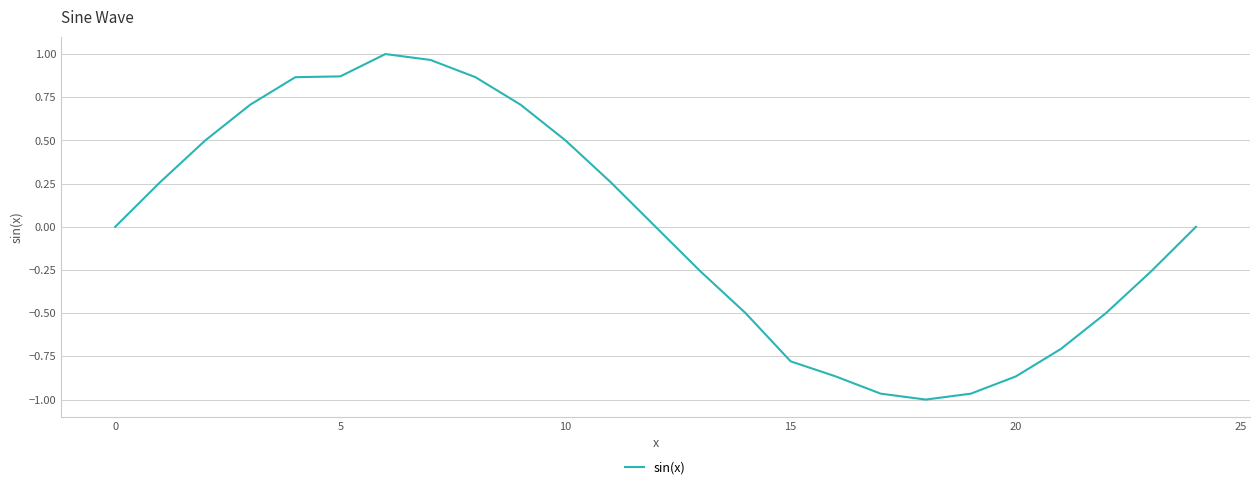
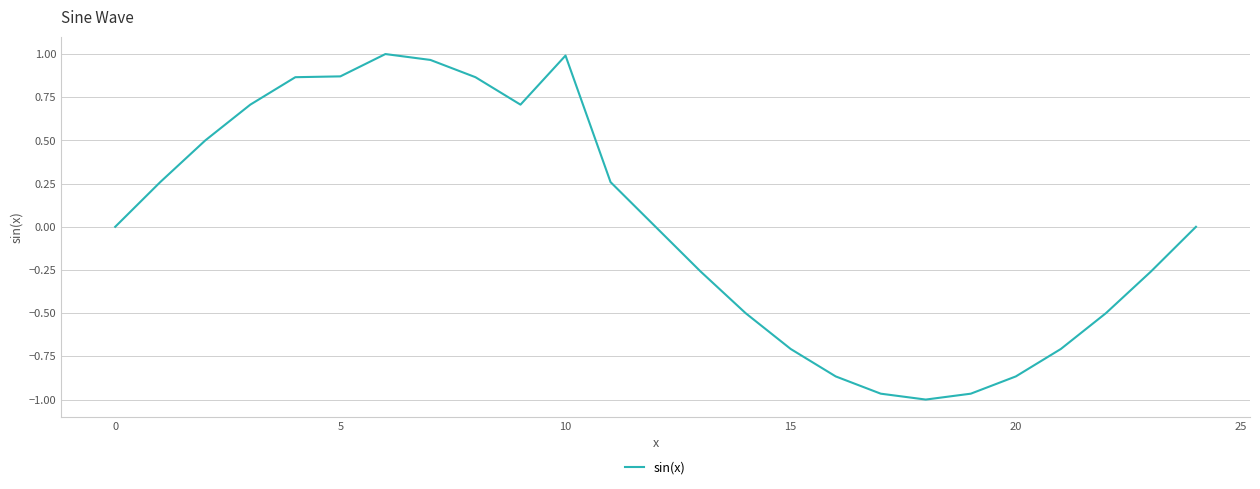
10: 0.50 -> 0.99
15: -0.78 -> -0.71
